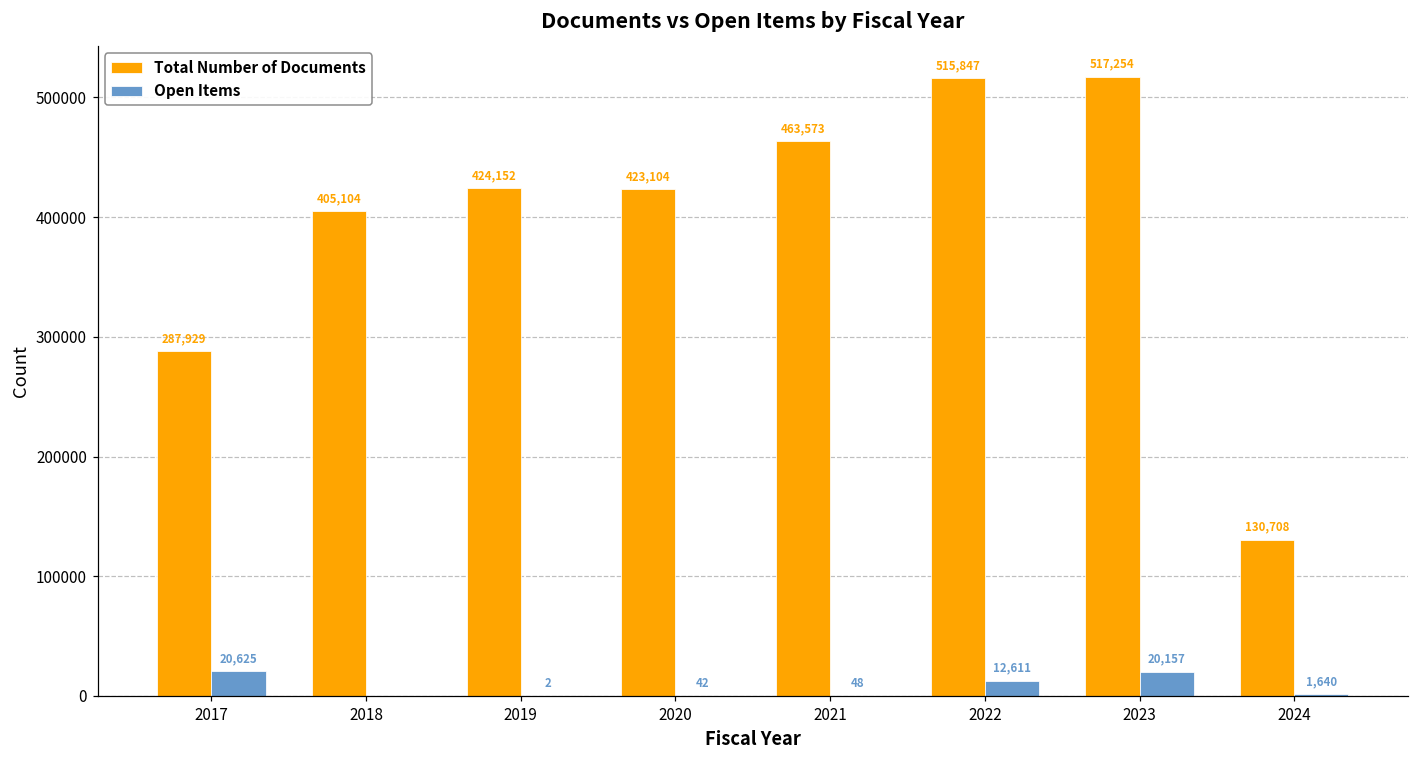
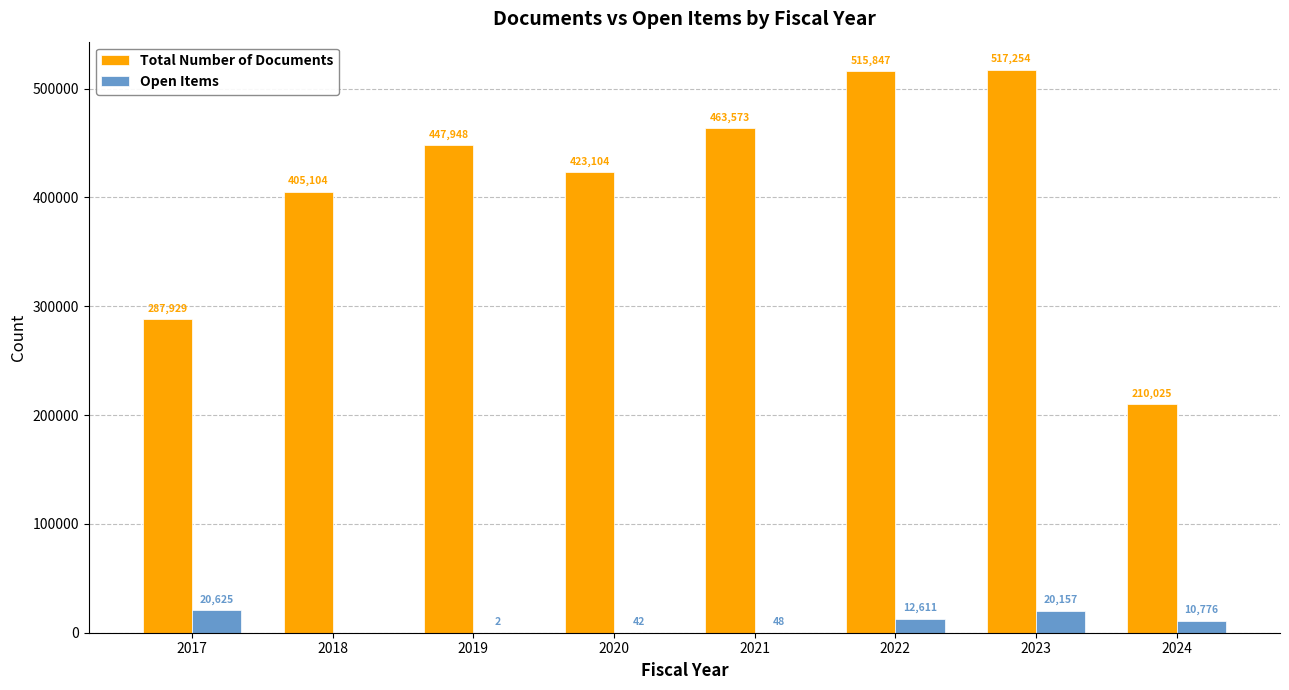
Total Number of Documents, 2019: 424,152 -> 447,948
Total Number of Documents, 2024: 130,708 -> 210,025
Open Items, 2024: 1,640 -> 10,776
